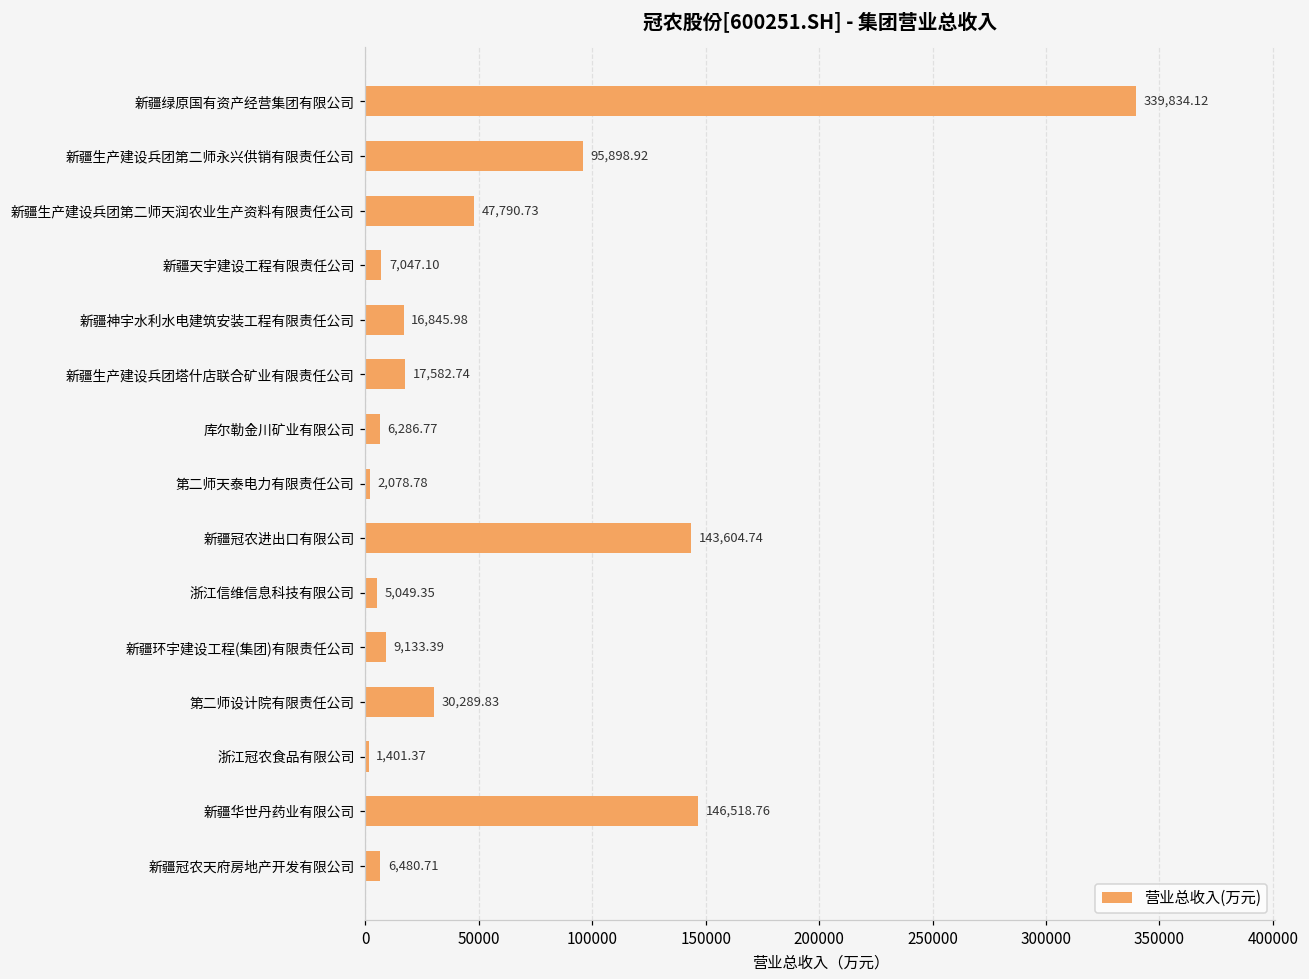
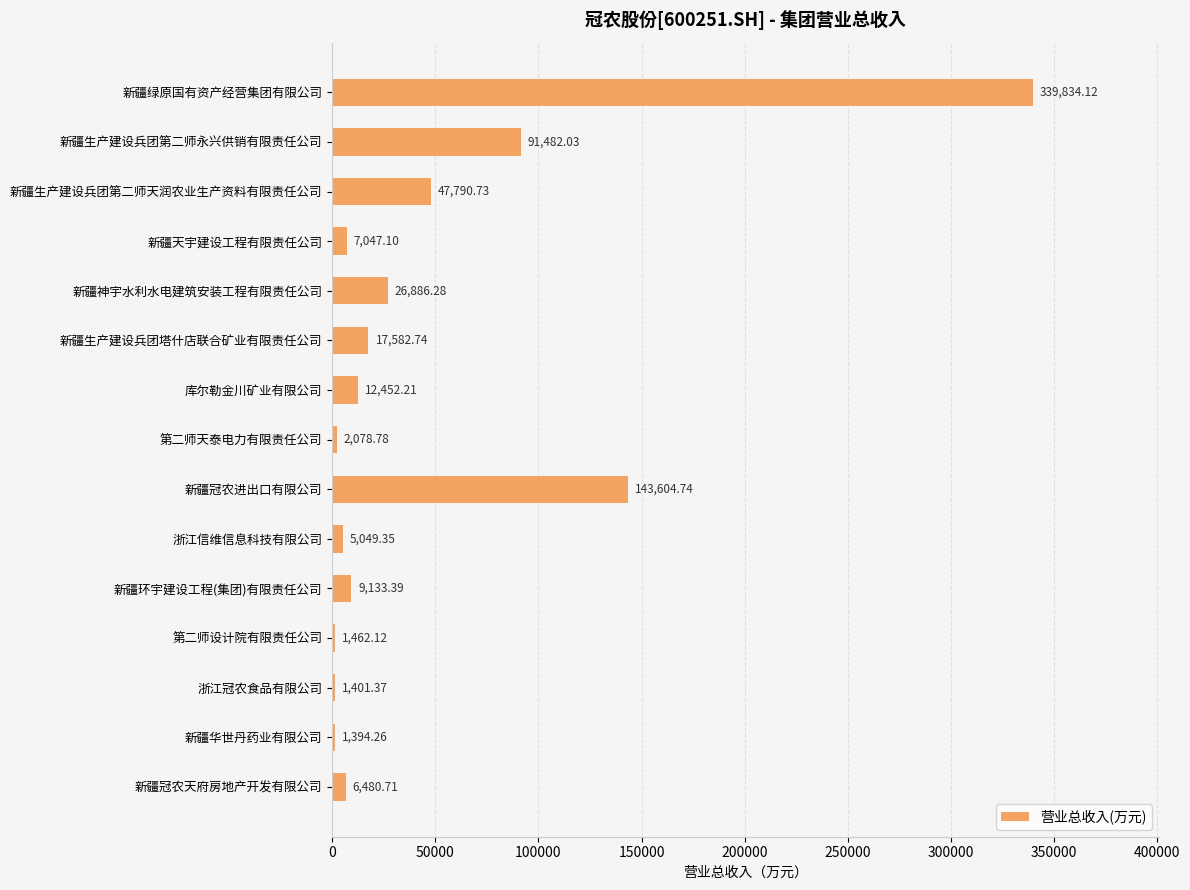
新疆生产建设兵团第二师永兴供销有限责任公司: 95,898.92 -> 91,482.03
新疆神宇水利水电建筑安装工程有限责任公司: 16,845.98 -> 26,886.28
库尔勒金川矿业有限公司: 6,286.77 -> 12,452.21
第二师设计院有限责任公司: 30,289.83 -> 1,462.12
新疆华世丹药业有限公司: 146,518.76 -> 1,394.26
